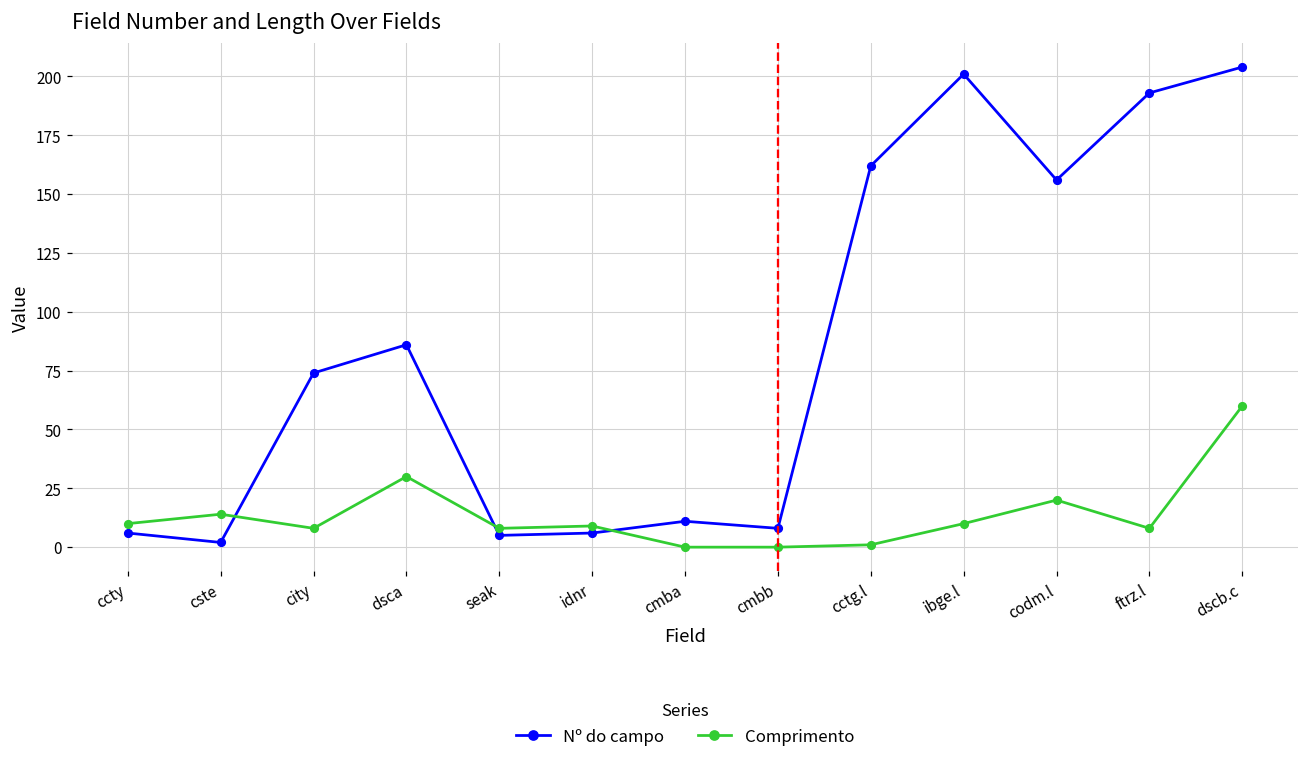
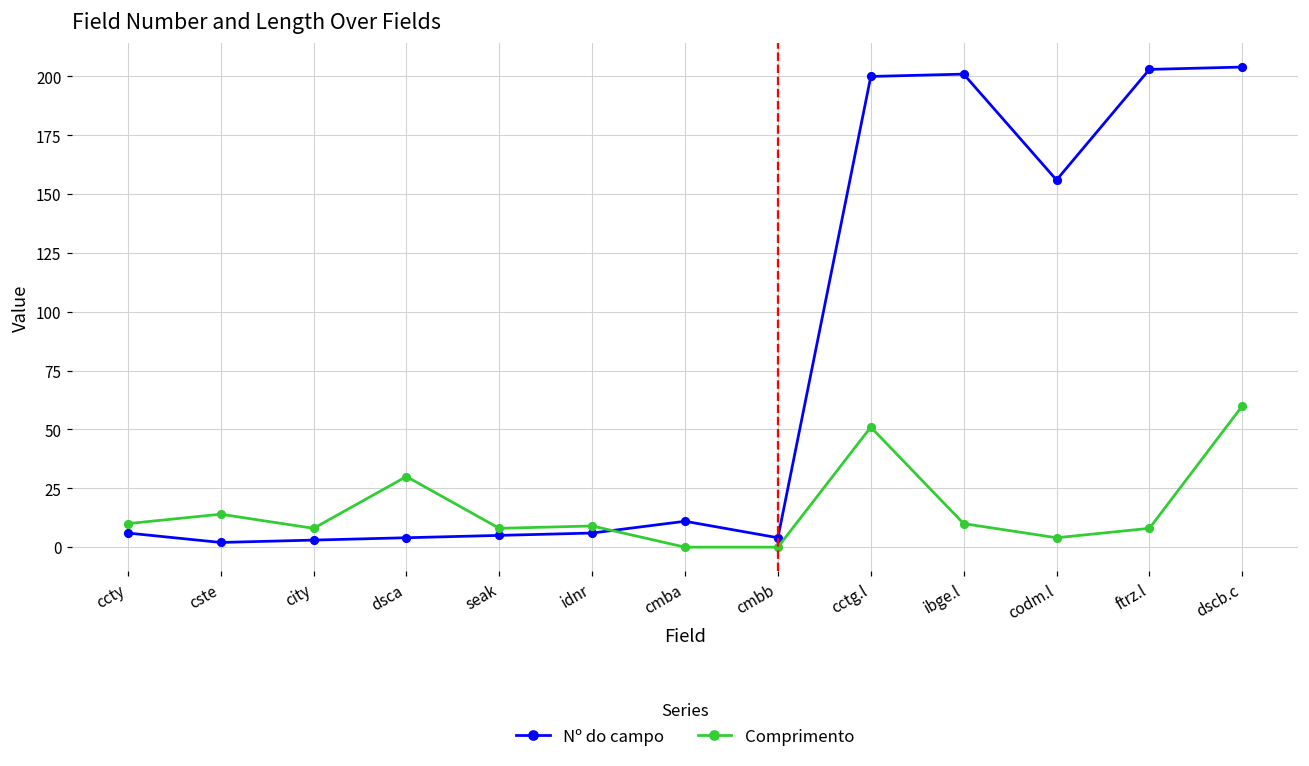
Nº do campo, city: 74 -> 3
Nº do campo, dsca: 86 -> 4
Nº do campo, cmbb: 8 -> 4
Nº do campo, cctg.l: 162 -> 200
Comprimento, cctg.l: 1 -> 51
Comprimento, codm.l: 20 -> 4
Nº do campo, ftrz.l: 193 -> 203
